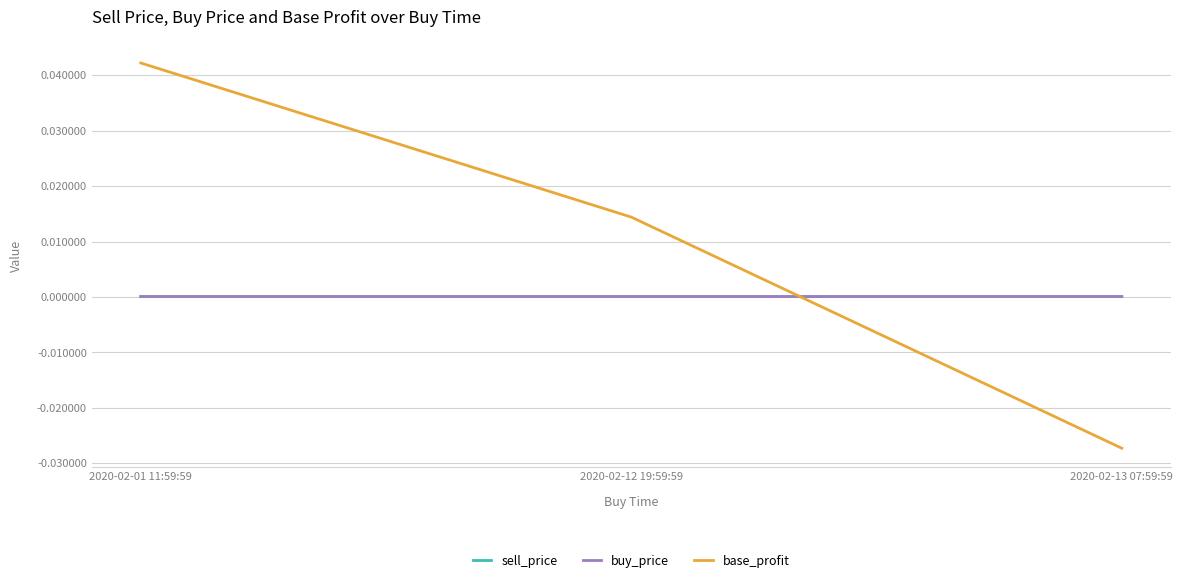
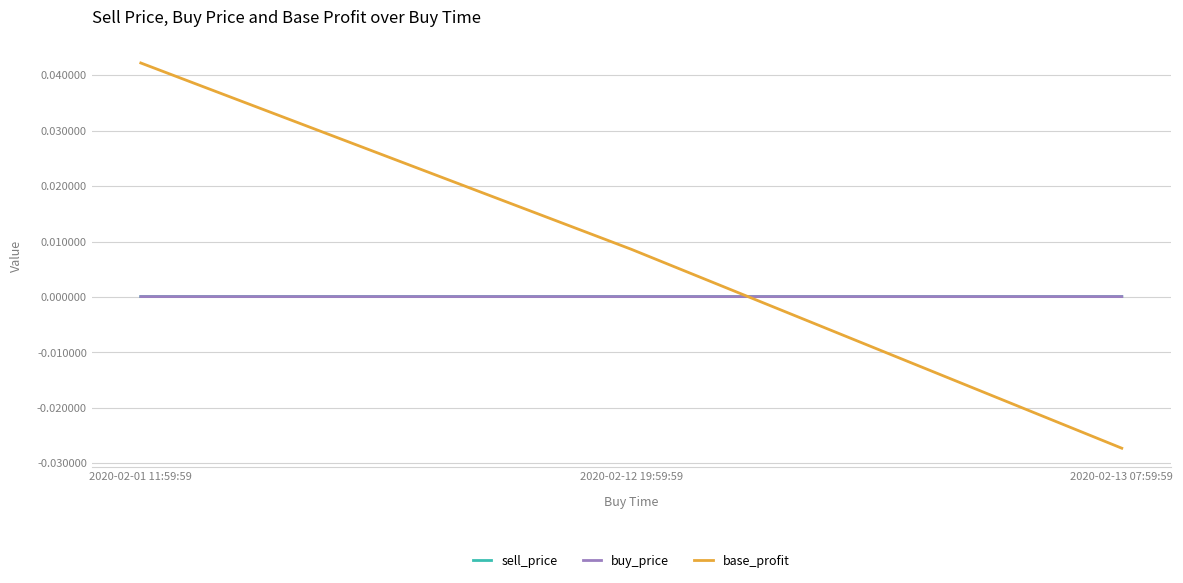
base_profit, 2020-02-12 19:59:59: 0.014 -> 0.009
